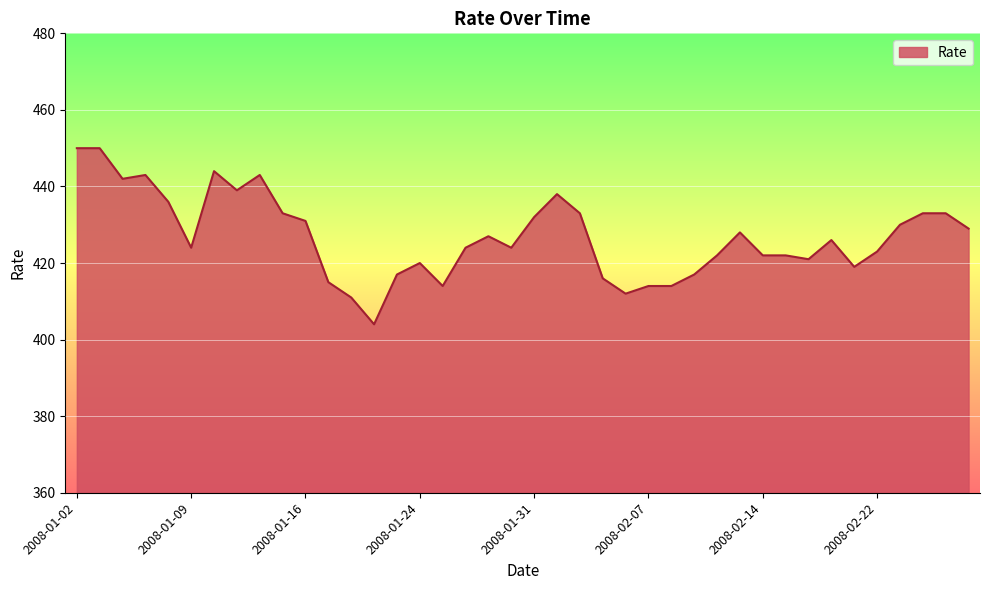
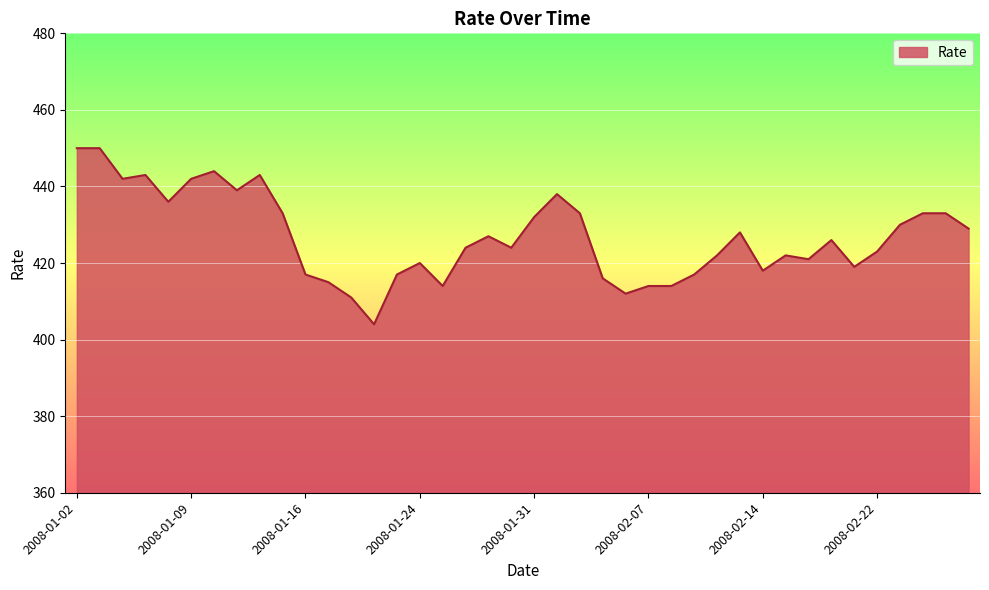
2008-01-09: 424 -> 442
2008-01-16: 431 -> 417
2008-02-14: 422 -> 418
